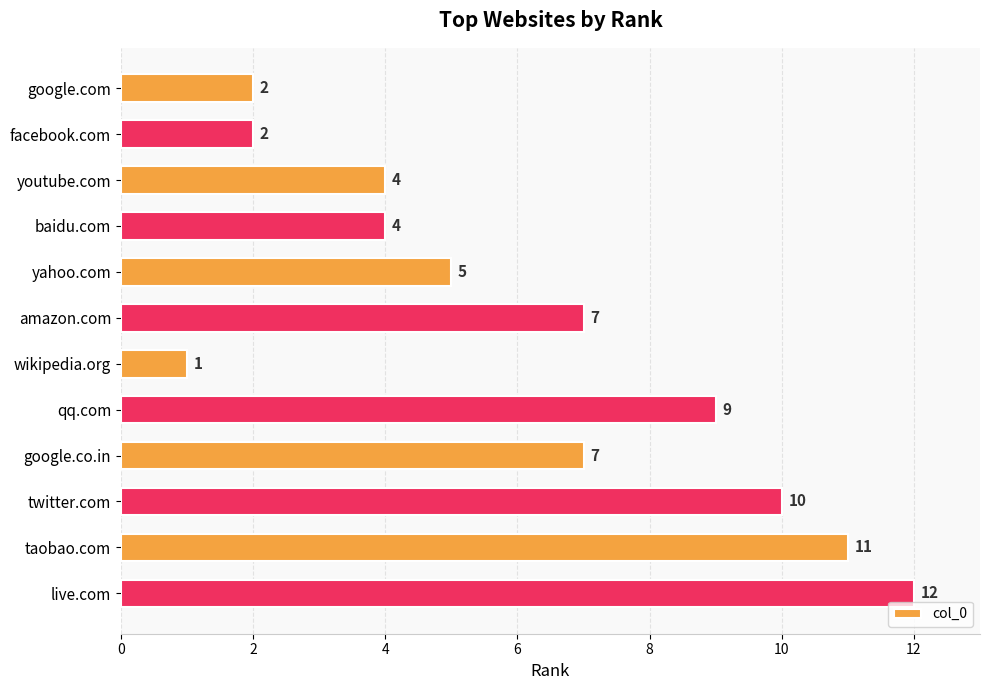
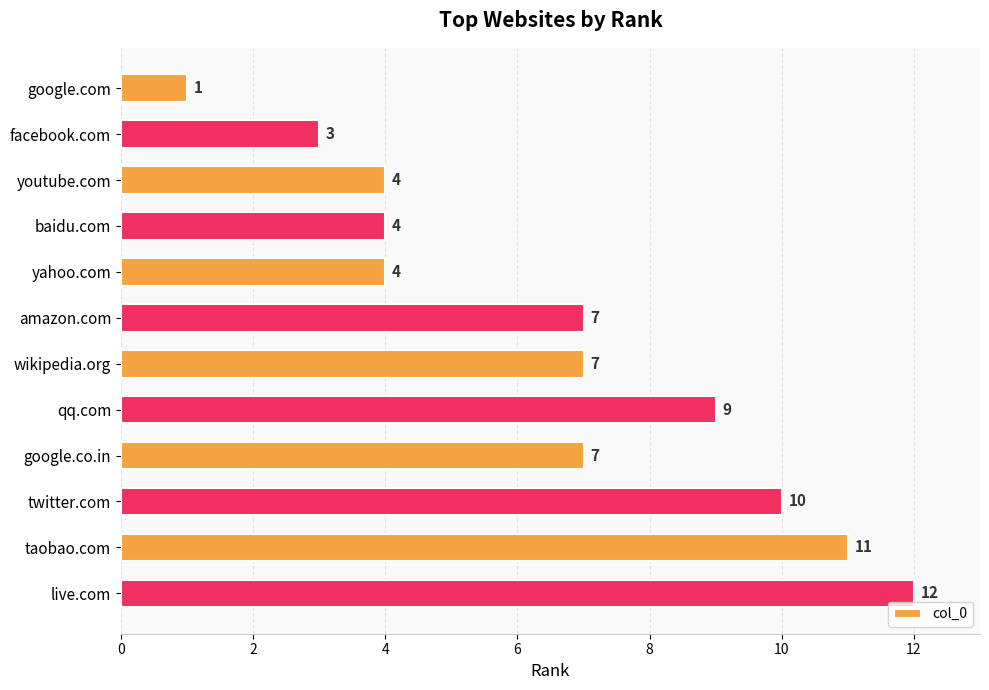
google.com: 2 -> 1
facebook.com: 2 -> 3
yahoo.com: 5 -> 4
wikipedia.org: 1 -> 7
